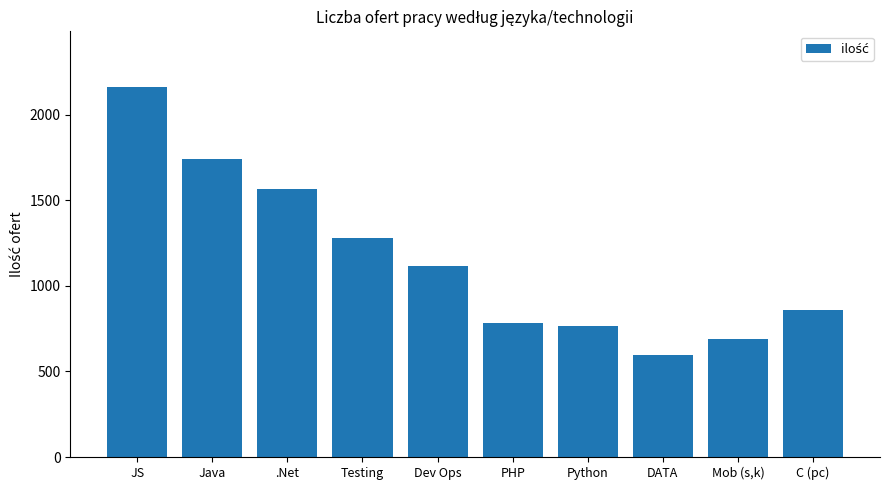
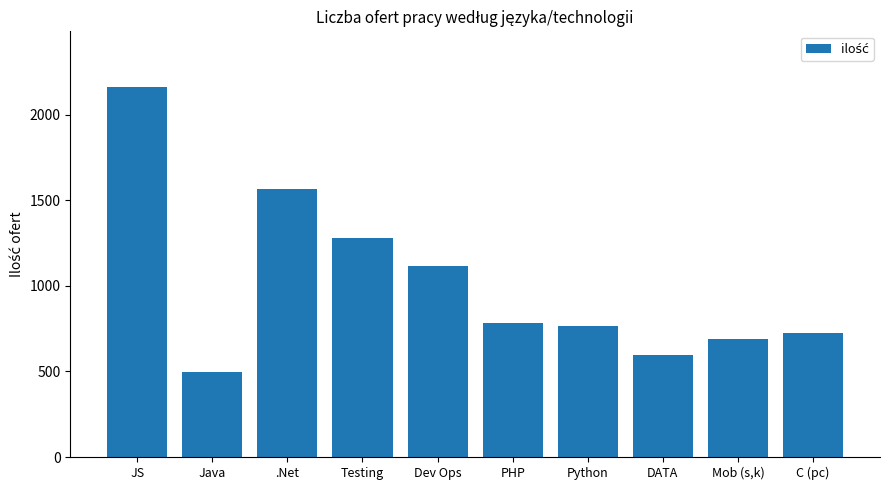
Java: 1740 -> 500
C (pc): 860 -> 730
